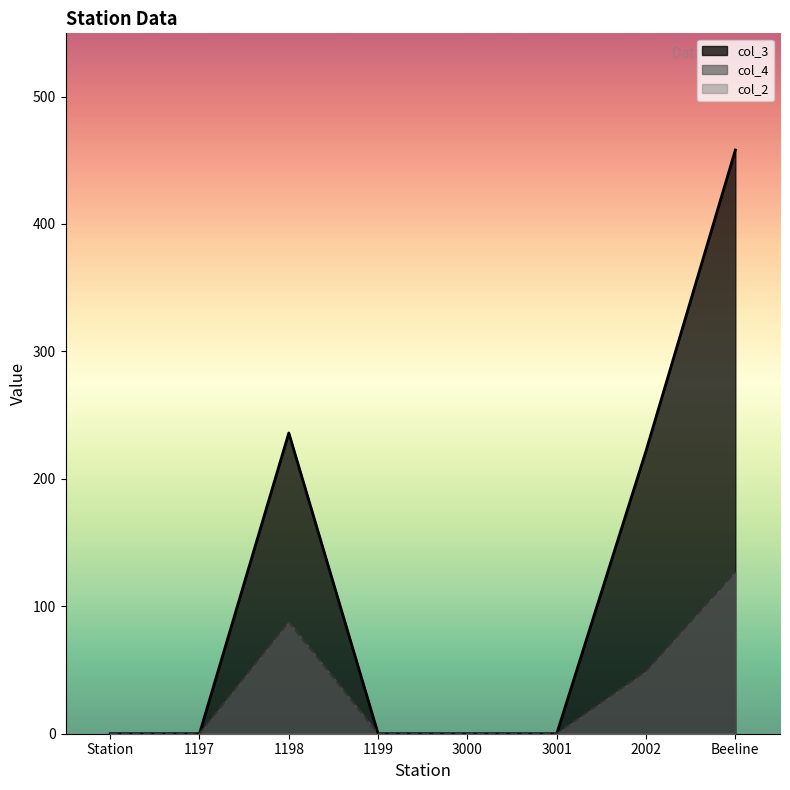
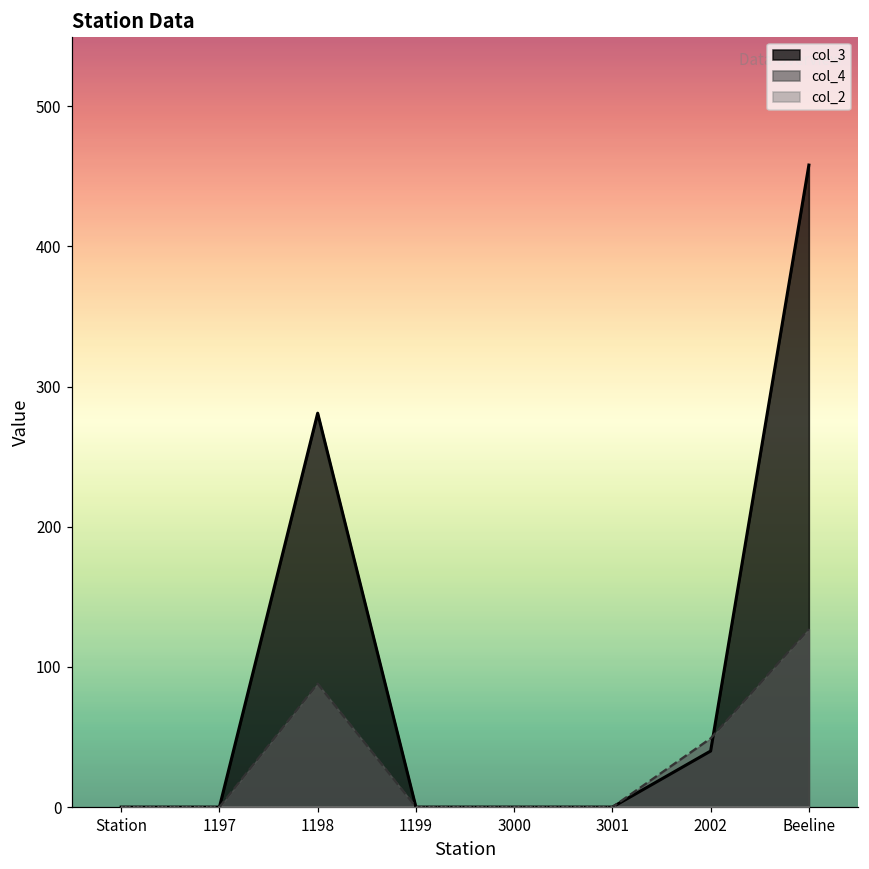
col_3, 1198: 236 -> 281
col_3, 2002: 222 -> 40
